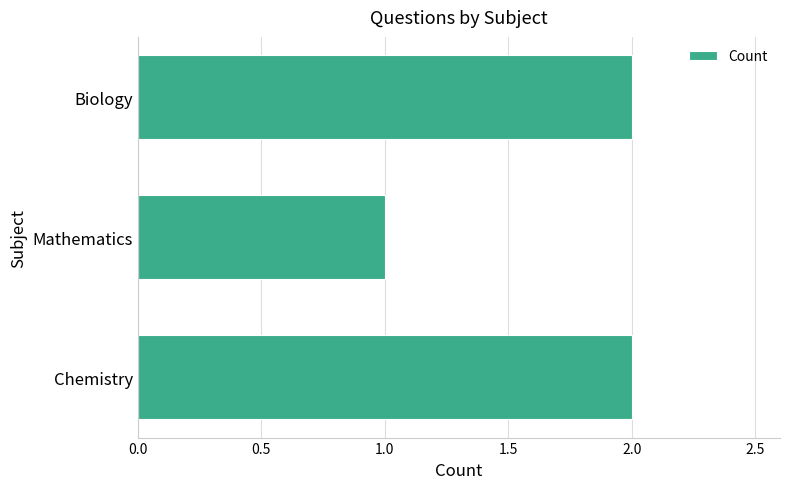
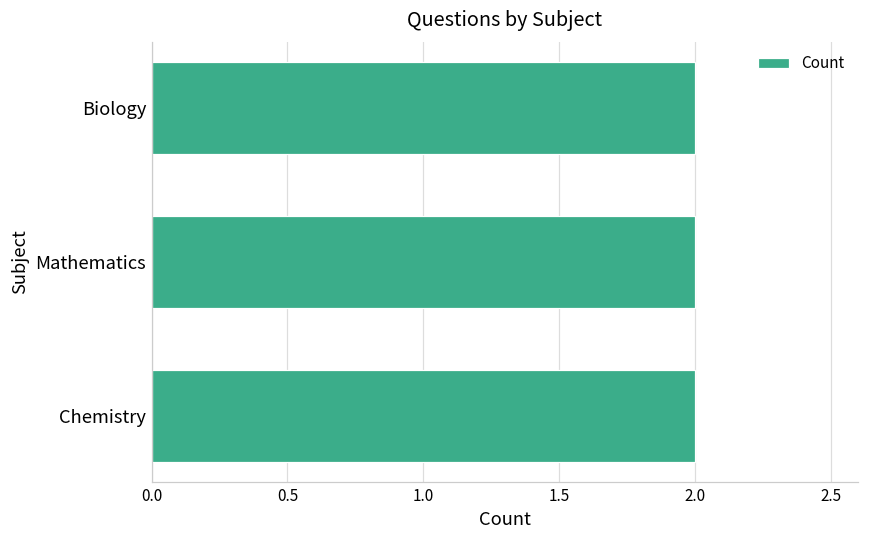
Mathematics: 1 -> 2
